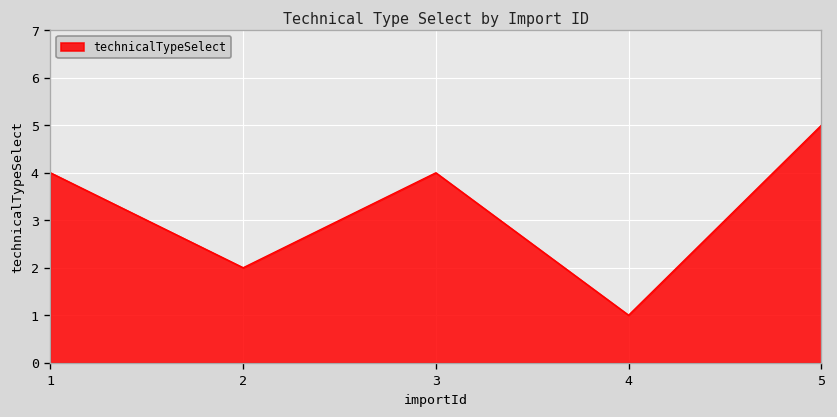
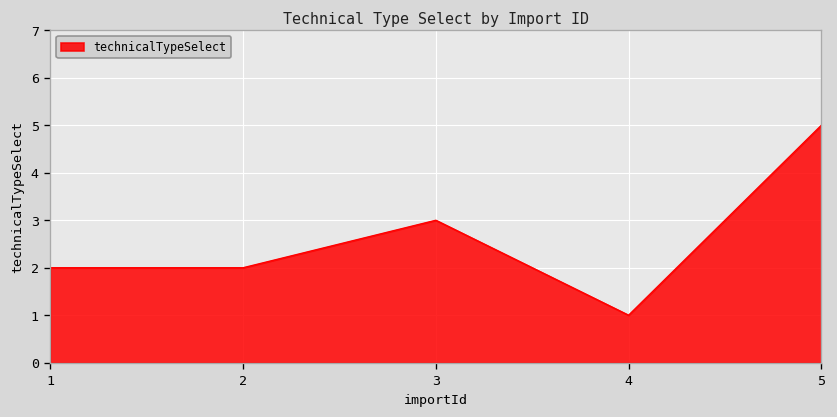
1: 4 -> 2
3: 4 -> 3
